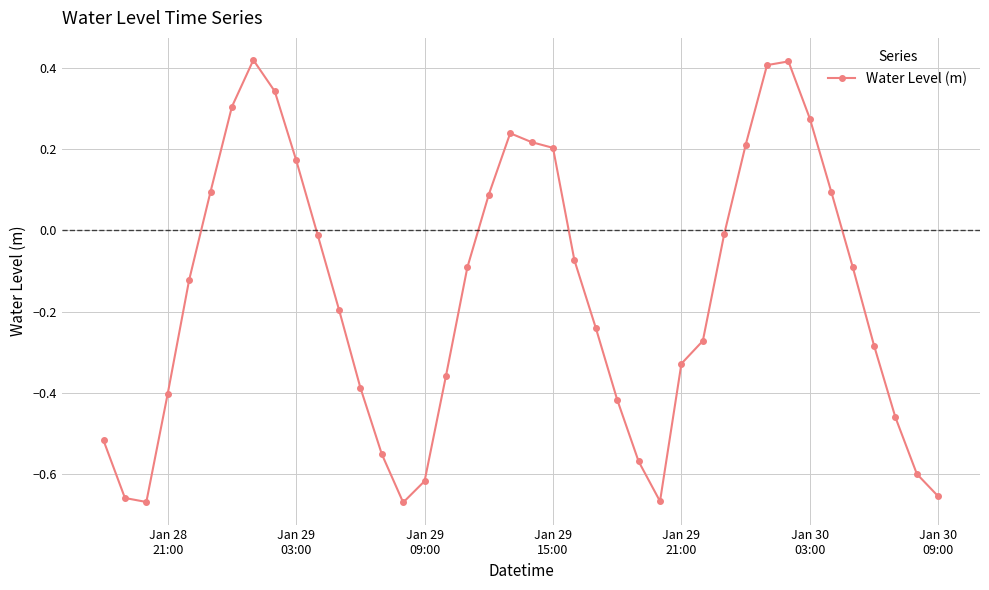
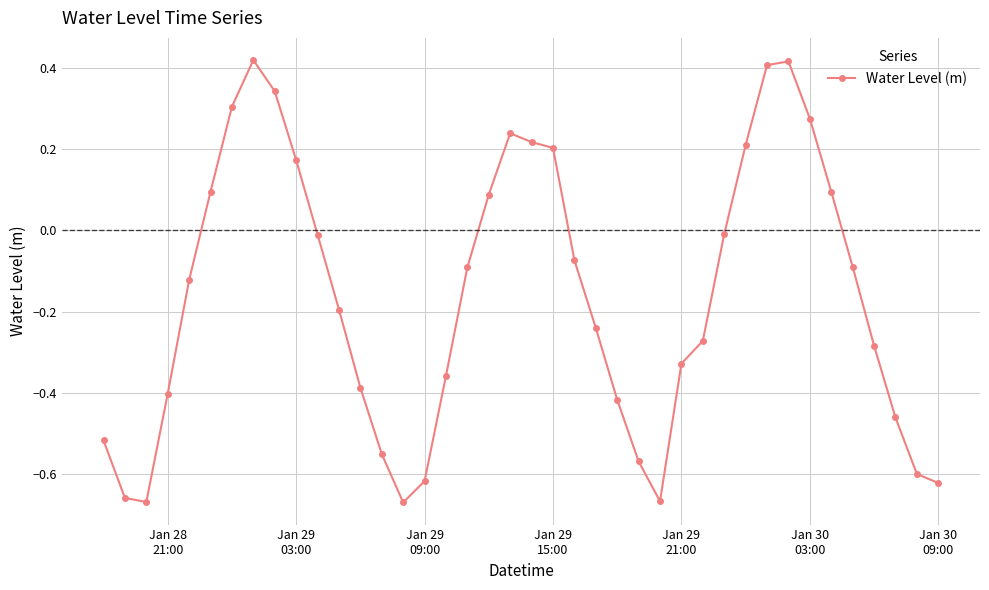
Jan 30 09:00: -0.65 -> -0.62
